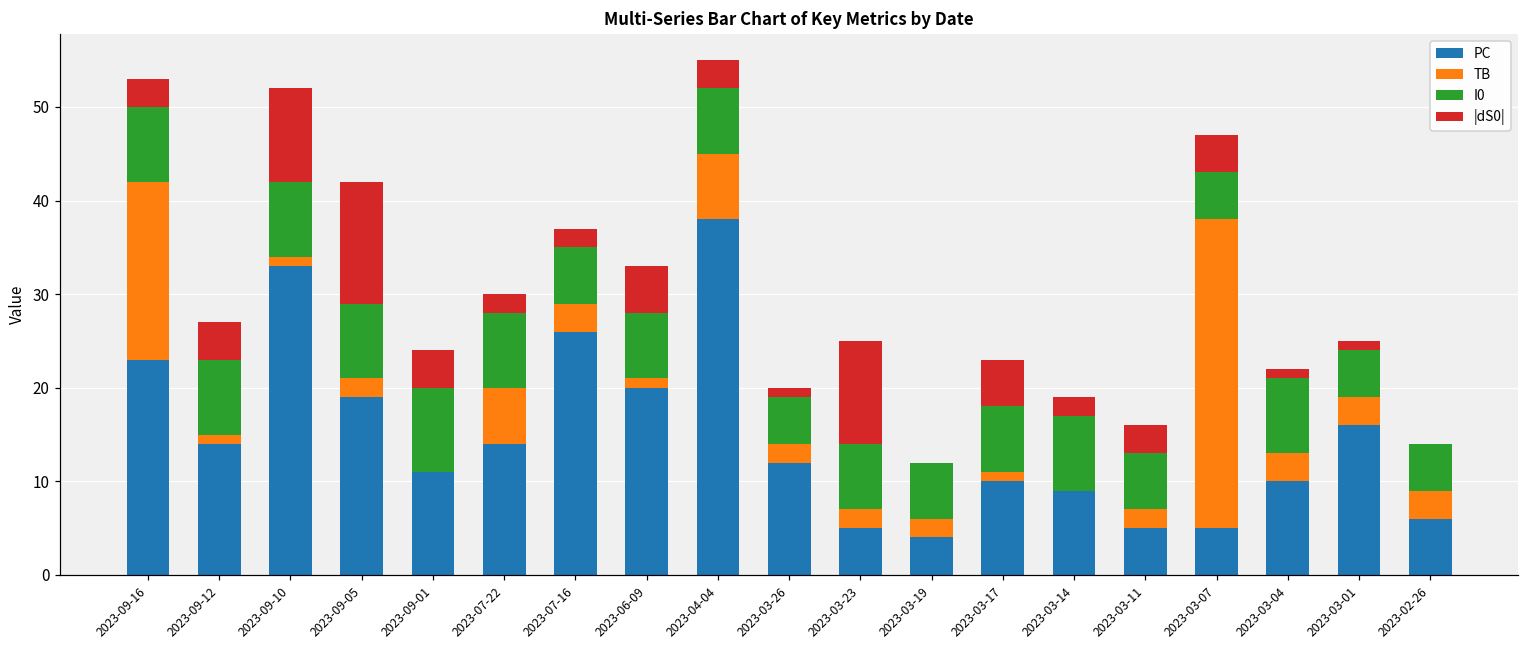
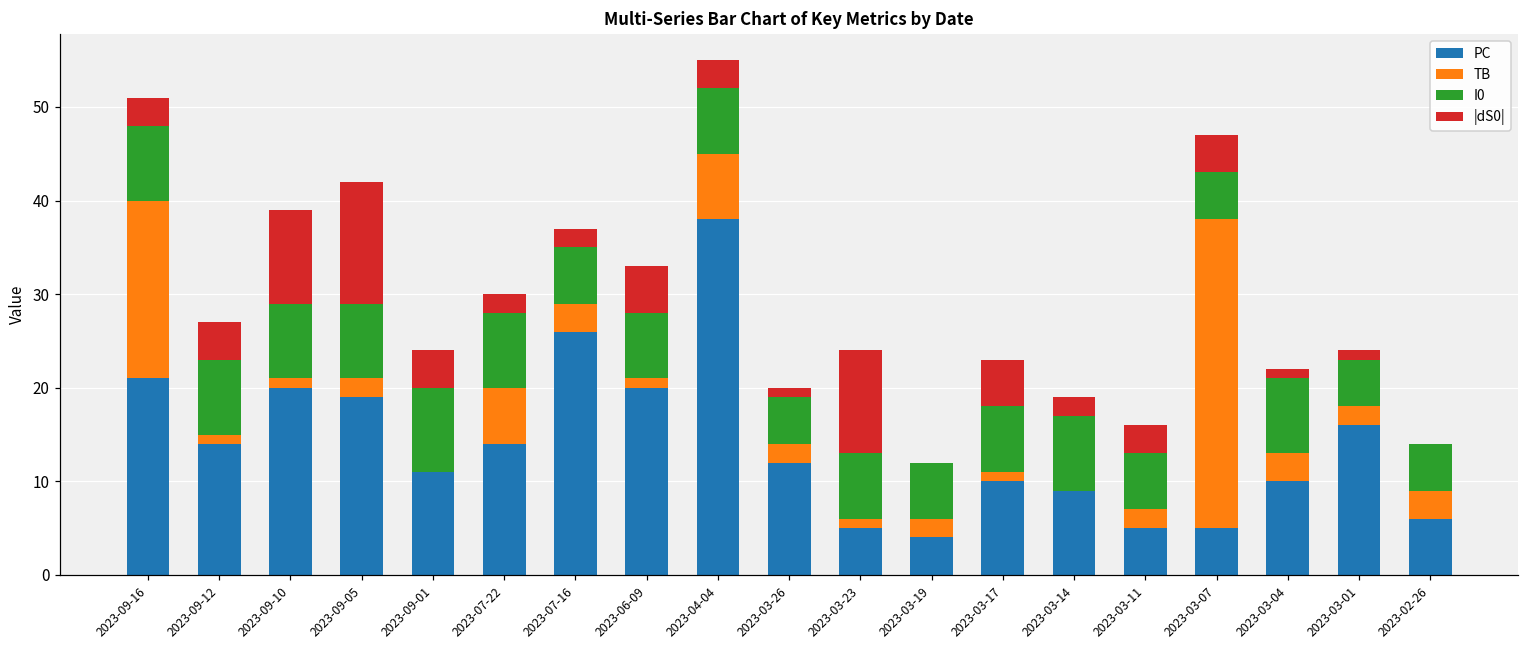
PC, 2023-09-16: 23 -> 21
PC, 2023-09-10: 33 -> 20
TB, 2023-03-23: 2 -> 1
TB, 2023-03-01: 3 -> 2
